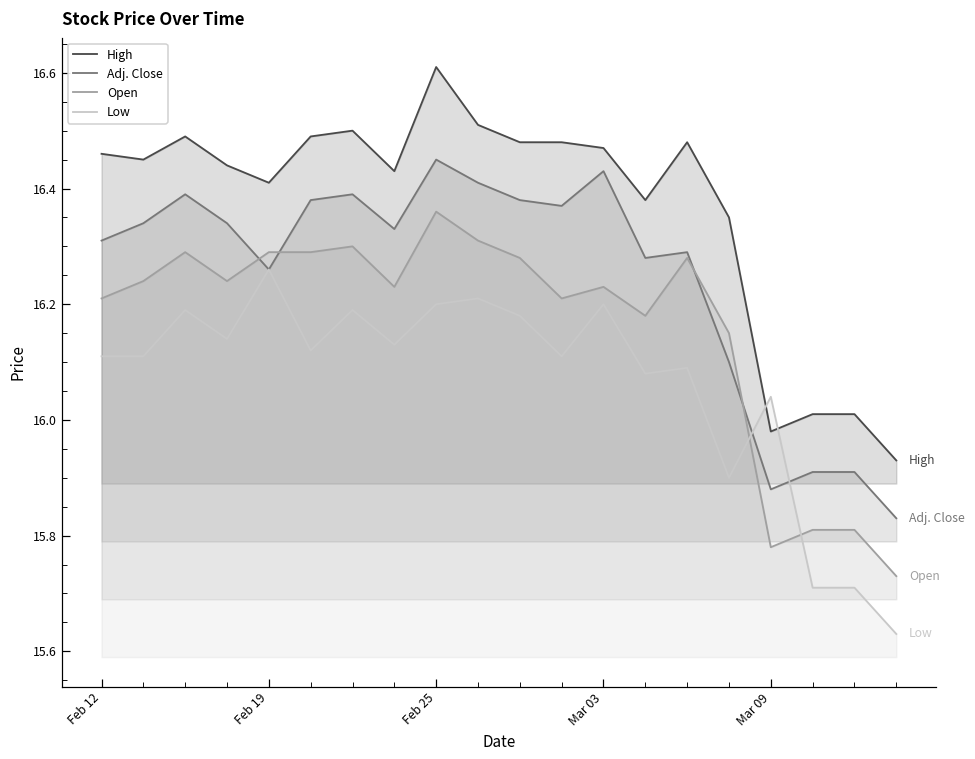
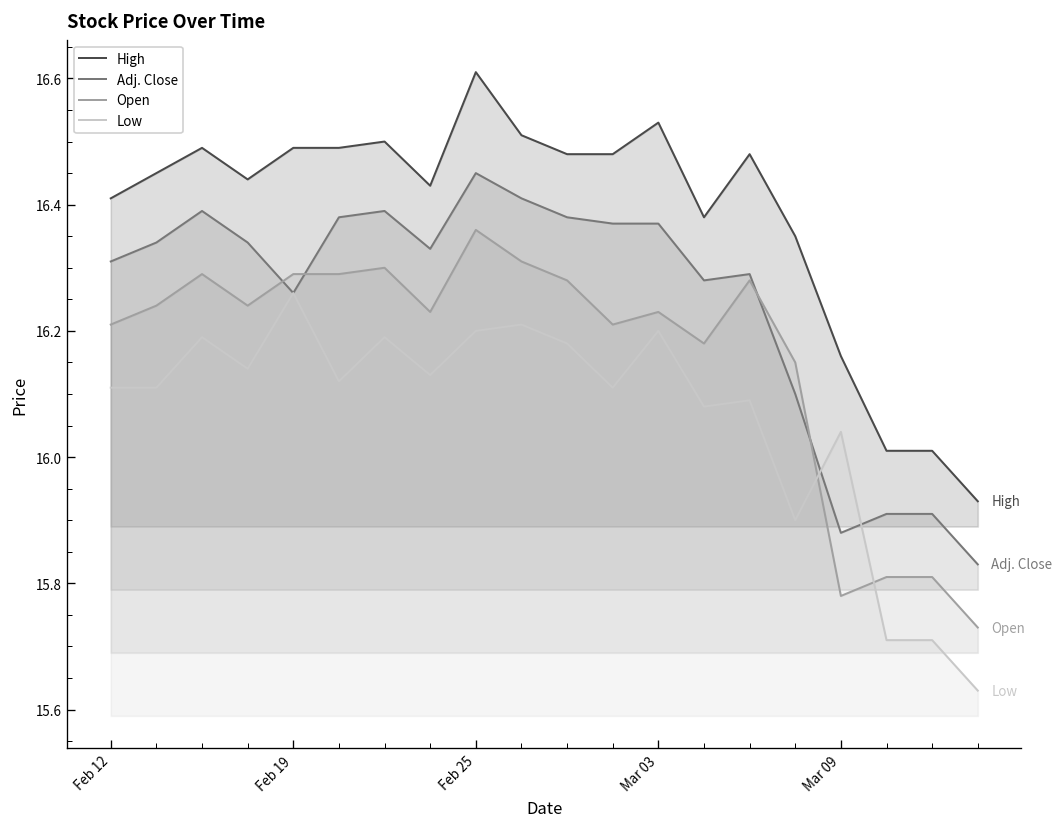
High, Feb 12: 16.46 -> 16.41
High, Feb 19: 16.41 -> 16.49
High, Mar 03: 16.47 -> 16.53
Adj. Close, Mar 03: 16.43 -> 16.37
High, Mar 09: 15.98 -> 16.16
